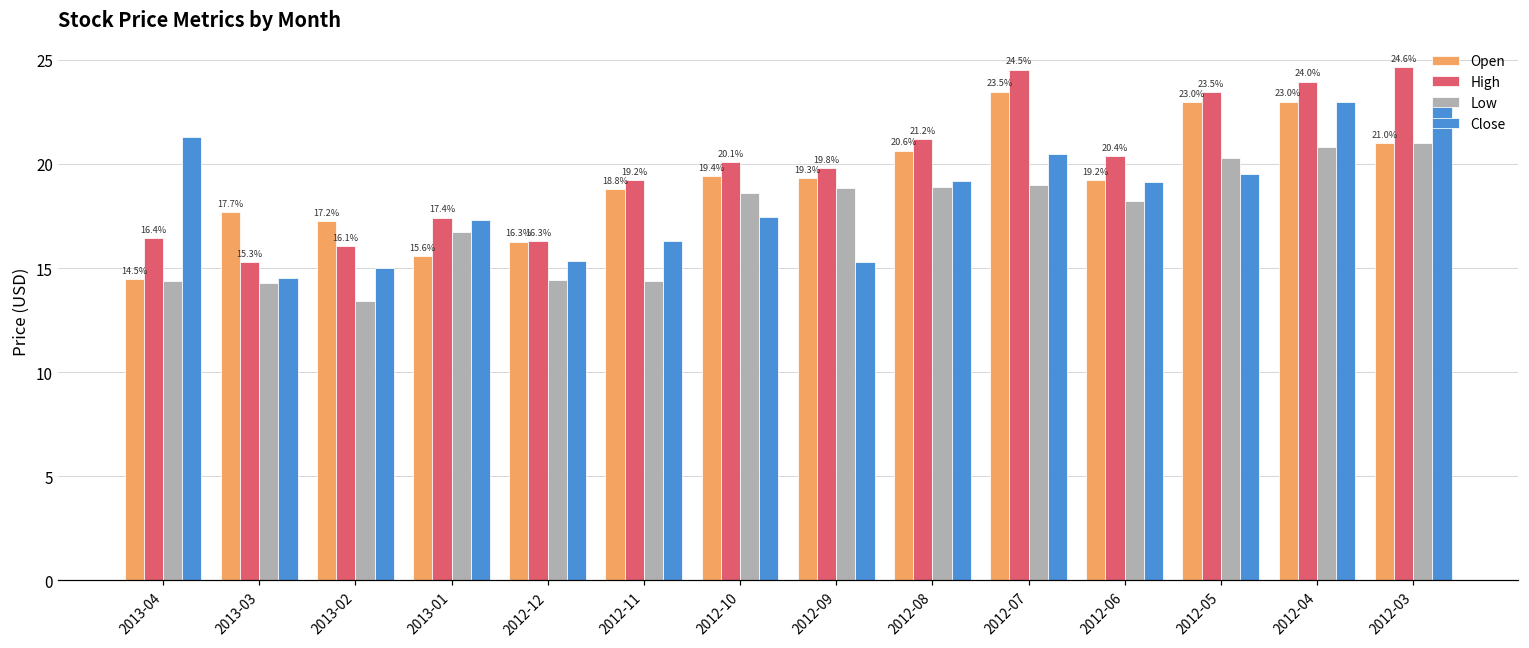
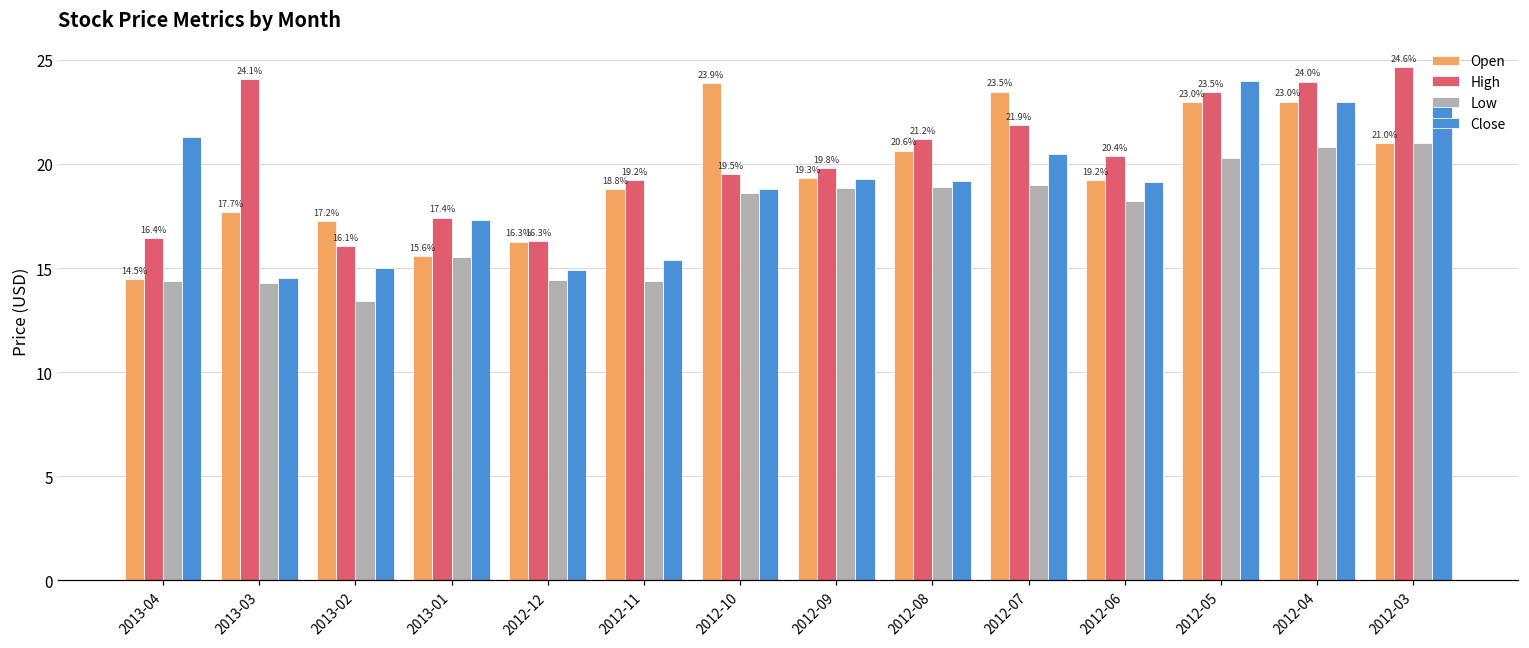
High, 2013-03: 15.3% -> 24.1%
Low, 2013-01: 16.7 -> 15.5
Close, 2012-12: 15.3 -> 14.9
Close, 2012-11: 16.3 -> 15.4
Open, 2012-10: 19.4% -> 23.9%
High, 2012-10: 20.1% -> 19.5%
Close, 2012-10: 17.4 -> 18.8
Close, 2012-09: 15.3 -> 19.3
High, 2012-07: 24.5% -> 21.9%
Close, 2012-05: 19.5 -> 24.0
